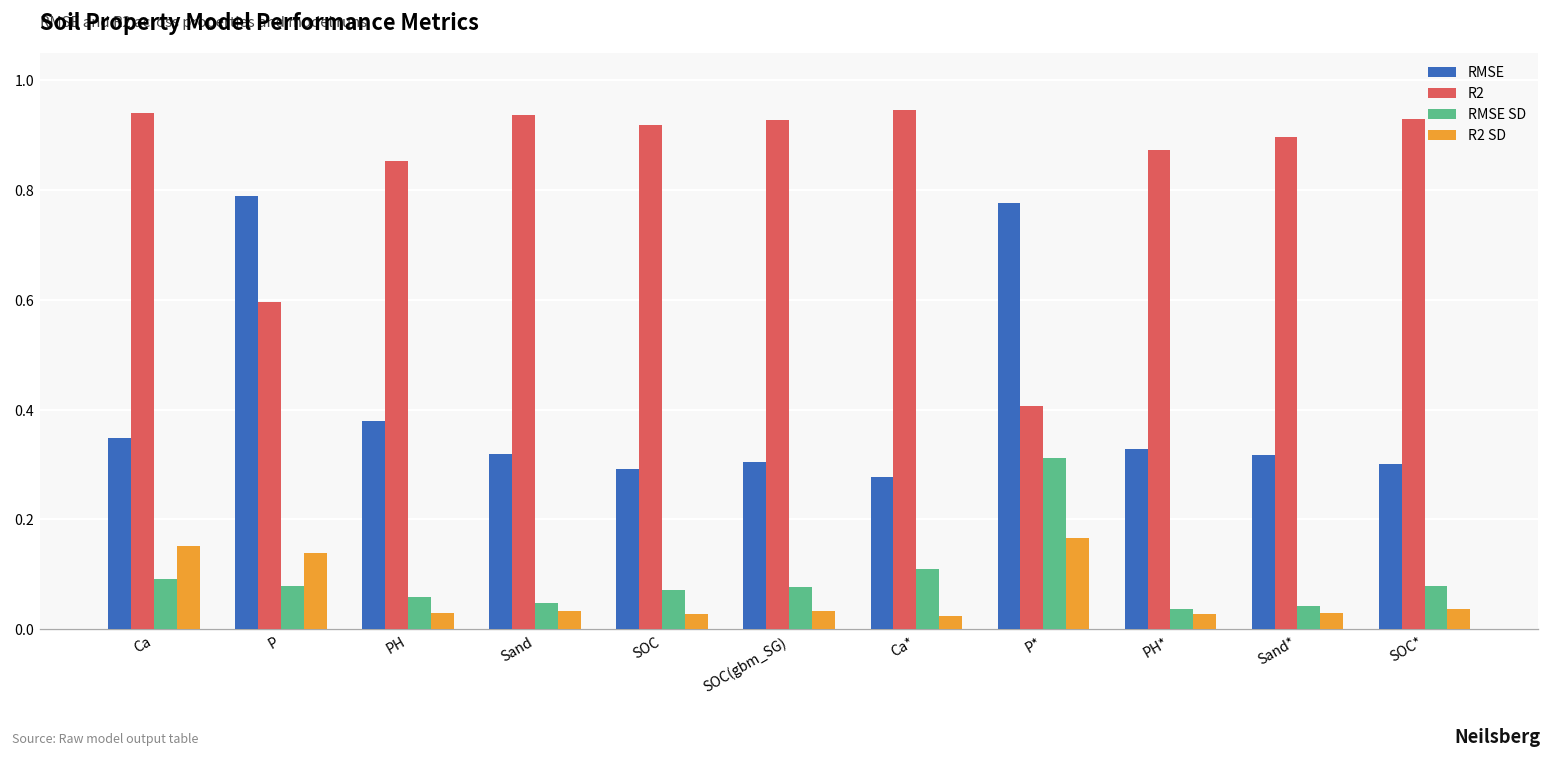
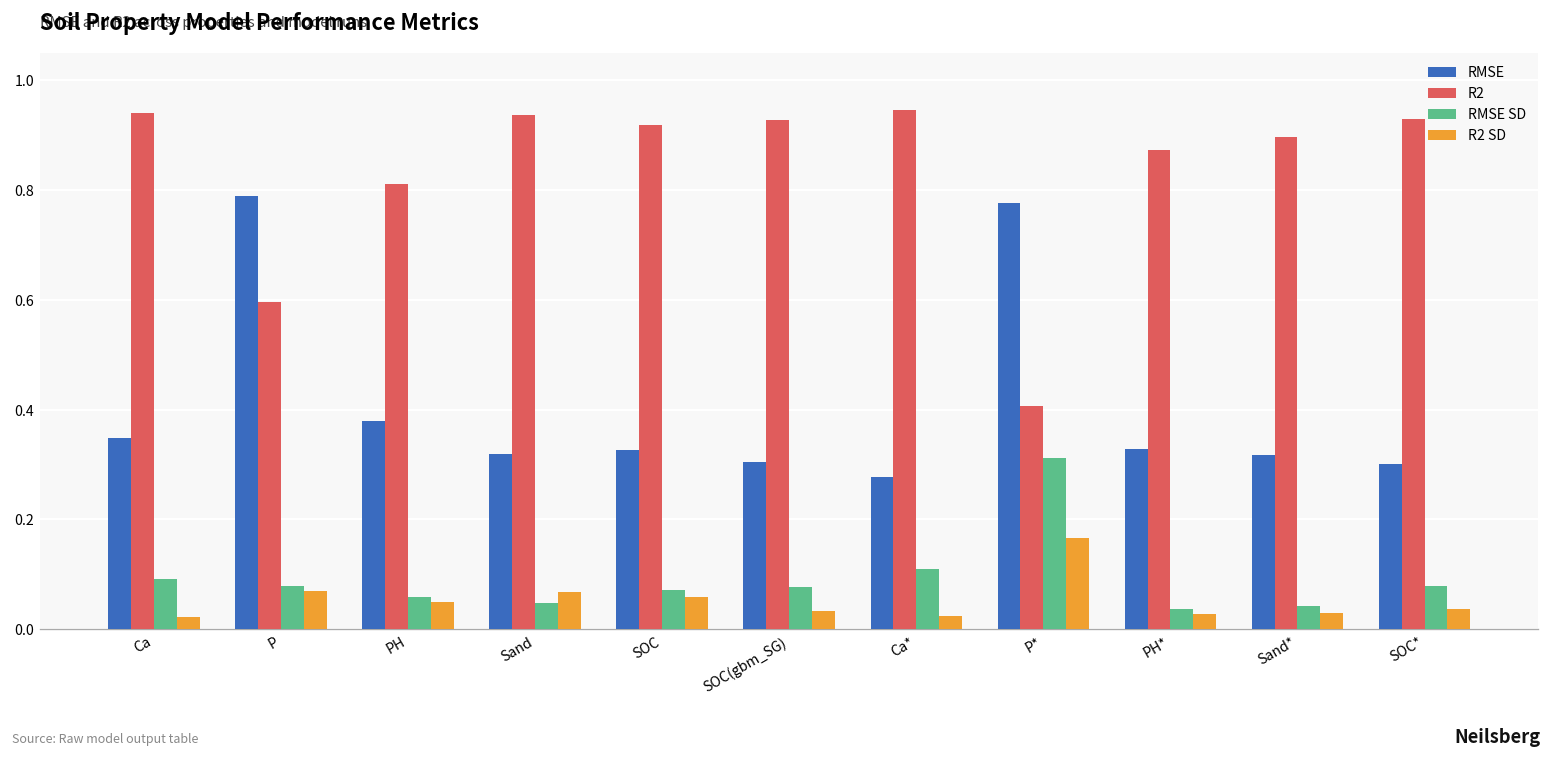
R2 SD, Ca: 0.15 -> 0.02
R2 SD, P: 0.14 -> 0.07
R2, PH: 0.85 -> 0.81
R2 SD, PH: 0.03 -> 0.05
R2 SD, Sand: 0.03 -> 0.07
RMSE, SOC: 0.29 -> 0.33
R2 SD, SOC: 0.03 -> 0.06
